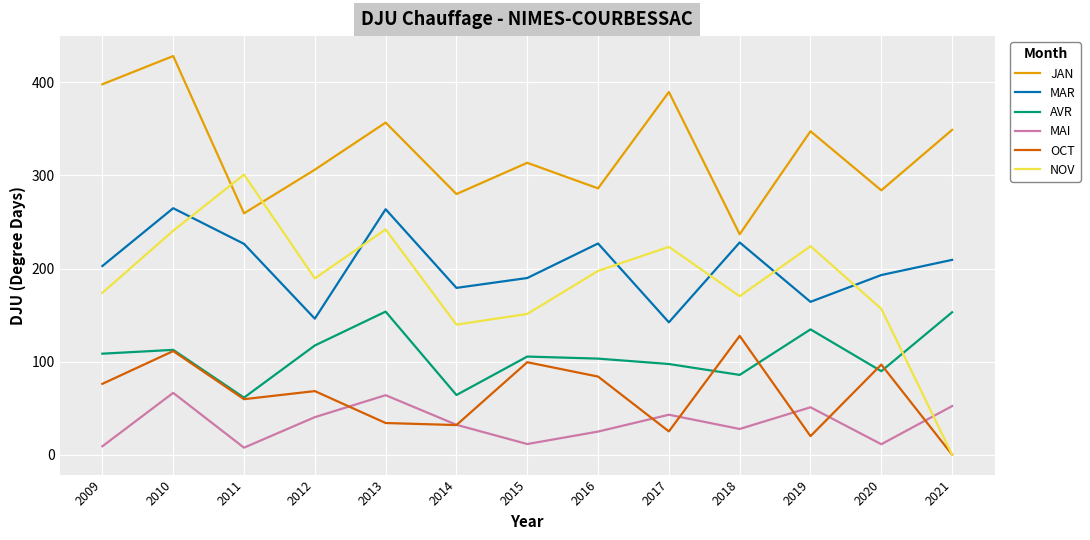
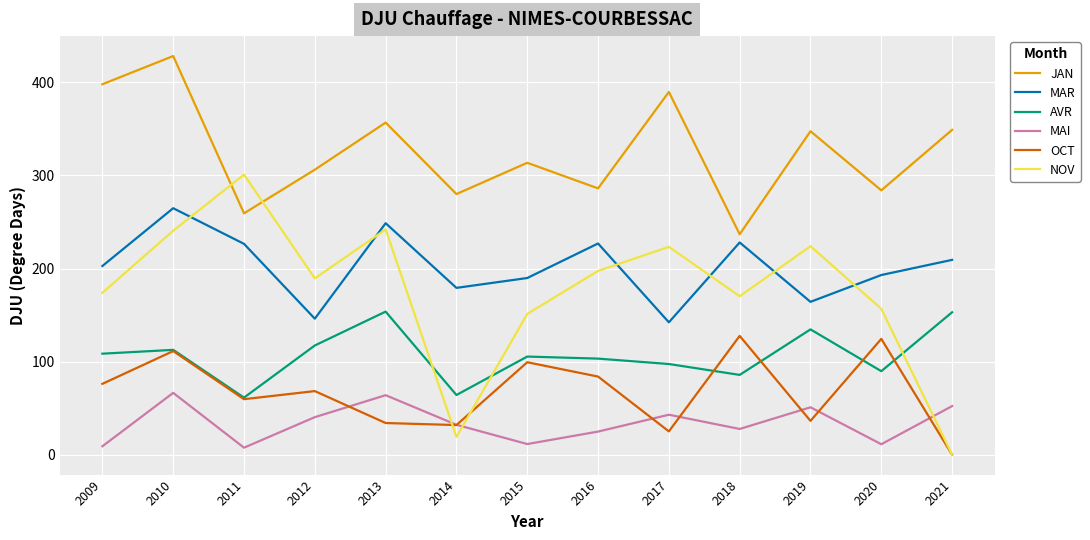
MAR, 2013: 260 -> 250
NOV, 2014: 140 -> 20
OCT, 2019: 20 -> 40
OCT, 2020: 100 -> 120
